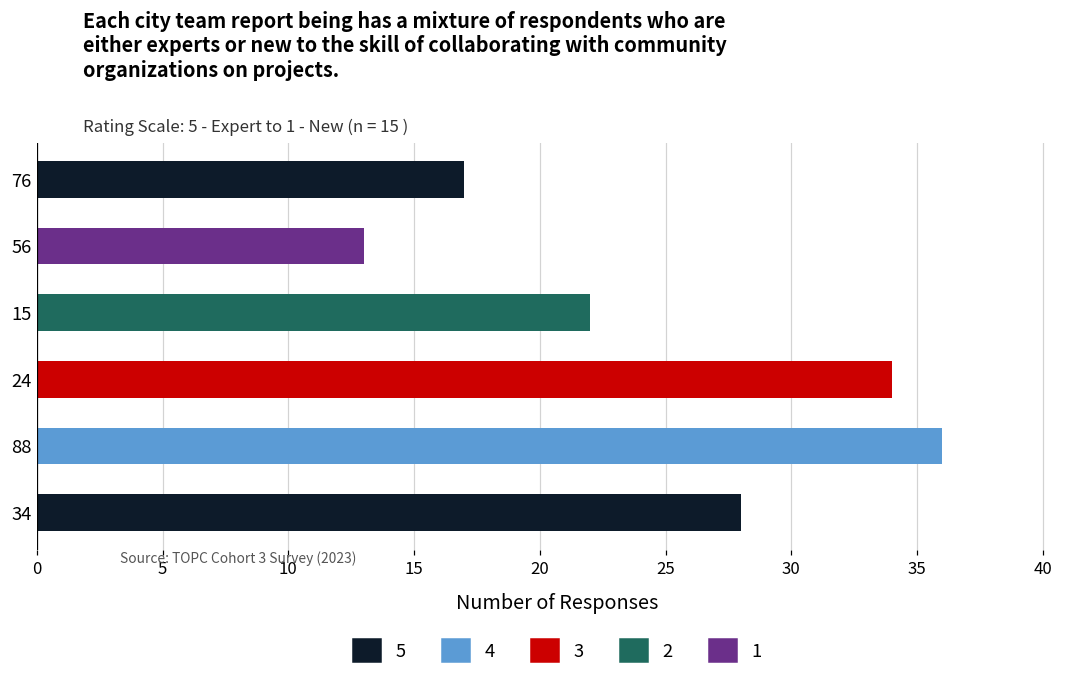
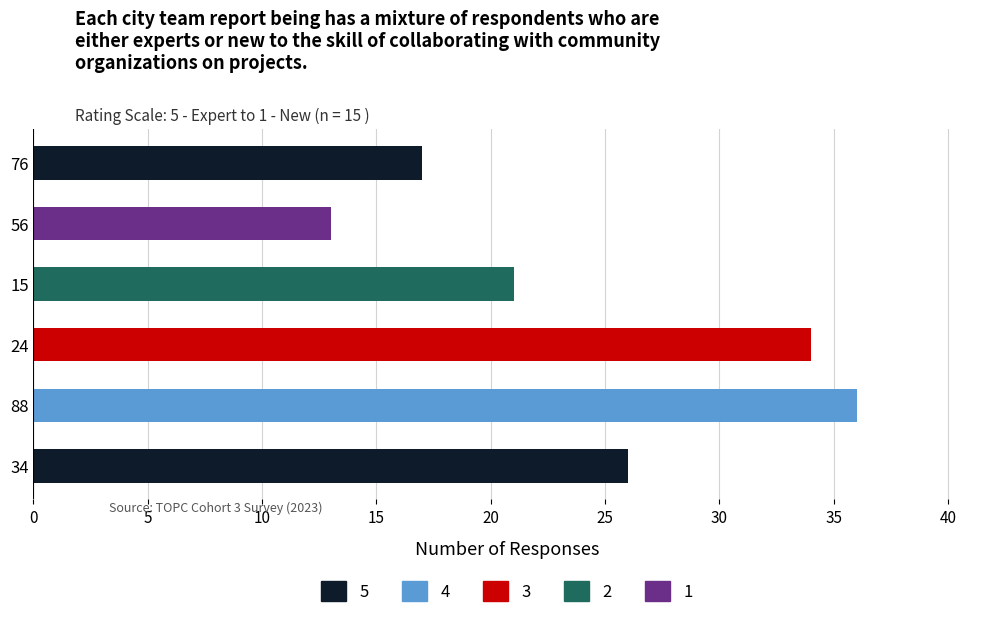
15: 22 -> 21
34: 28 -> 26
